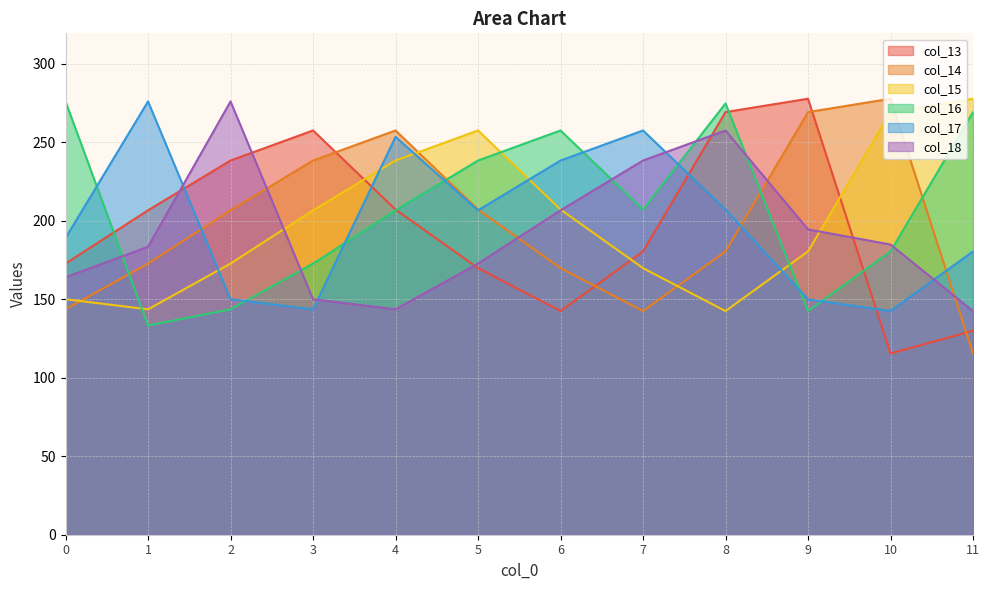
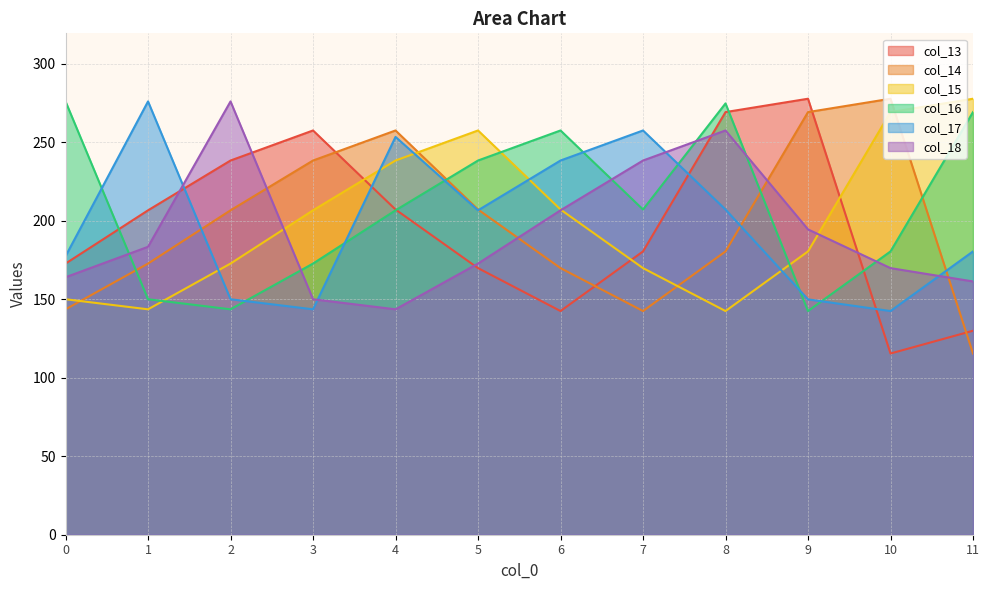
col_17, 0: 189 -> 177
col_16, 1: 133 -> 150
col_18, 10: 185 -> 170
col_18, 11: 142 -> 161
